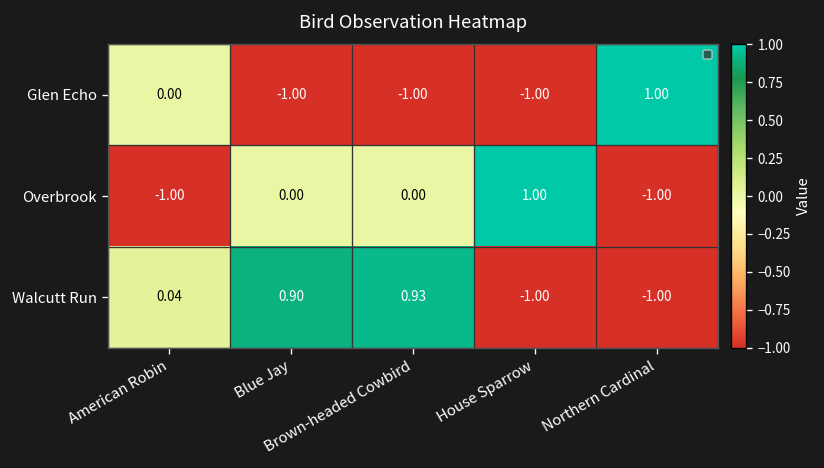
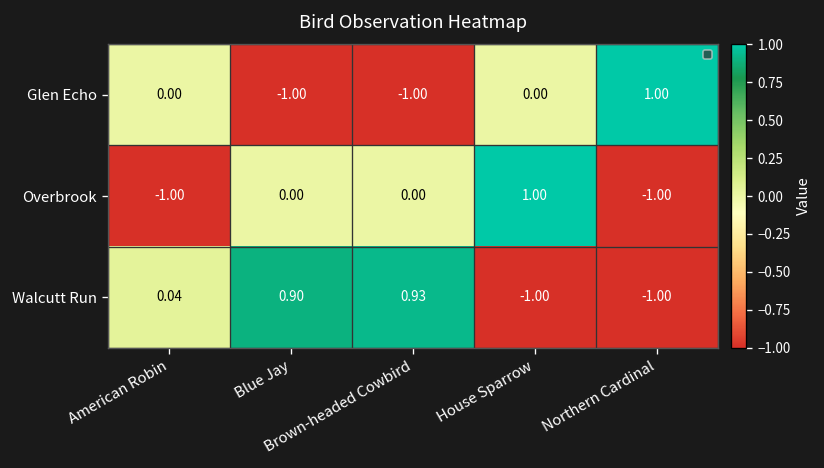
Glen Echo, House Sparrow: -1.00 -> 0.00
